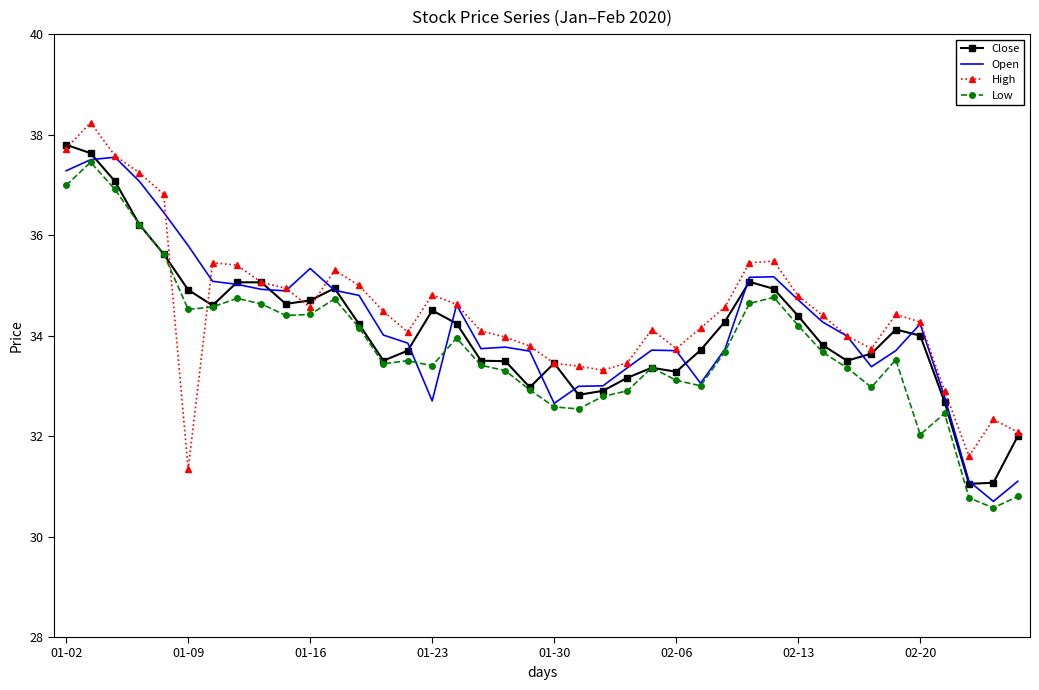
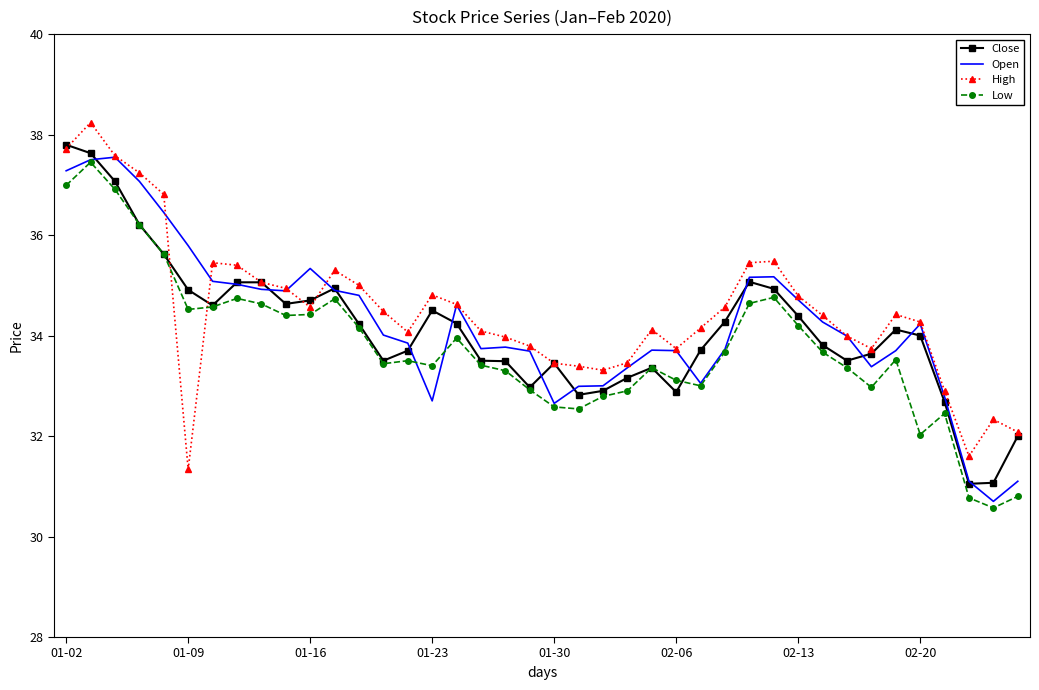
Close, 02-06: 33.3 -> 32.9
